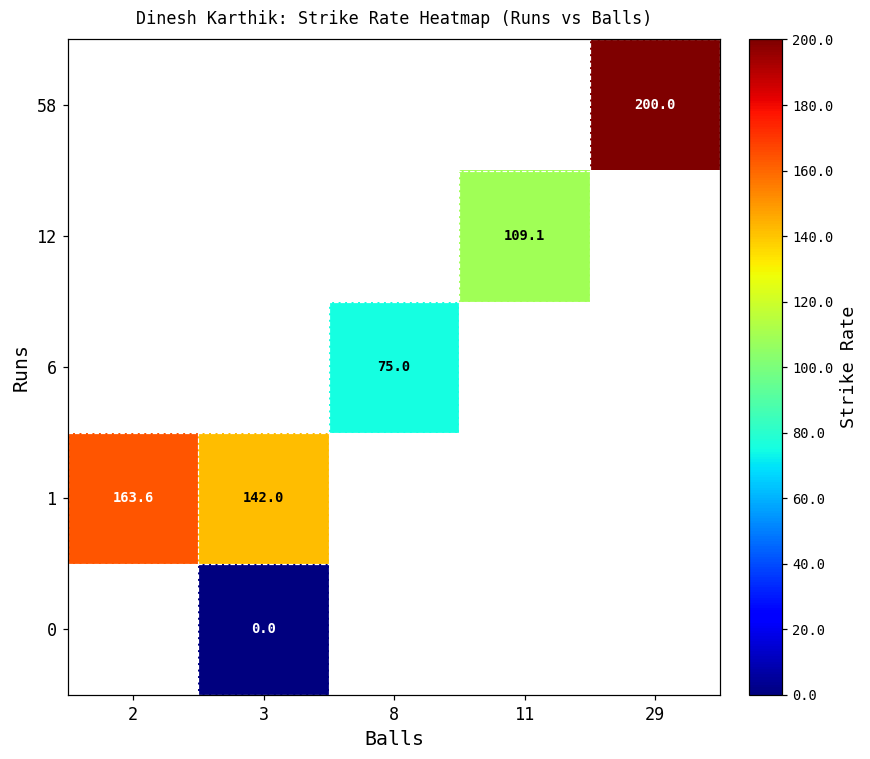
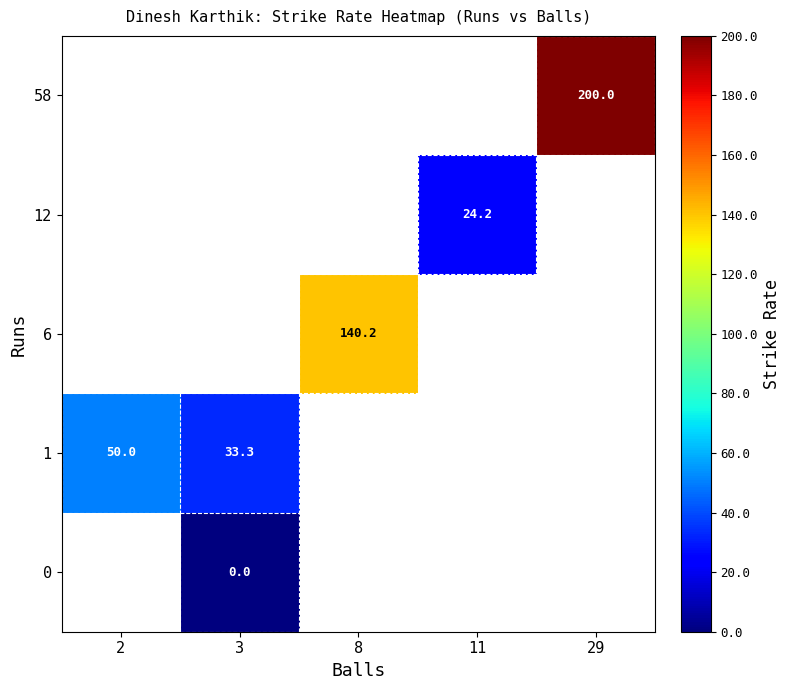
12, 11: 109.1 -> 24.2
6, 8: 75.0 -> 140.2
1, 2: 163.6 -> 50.0
1, 3: 142.0 -> 33.3
